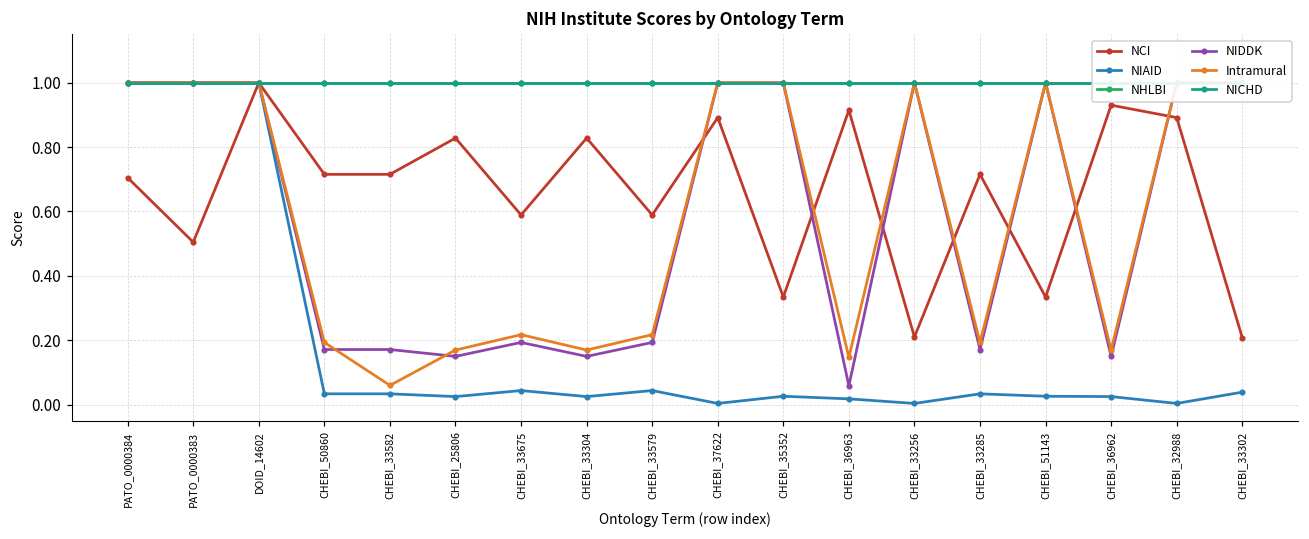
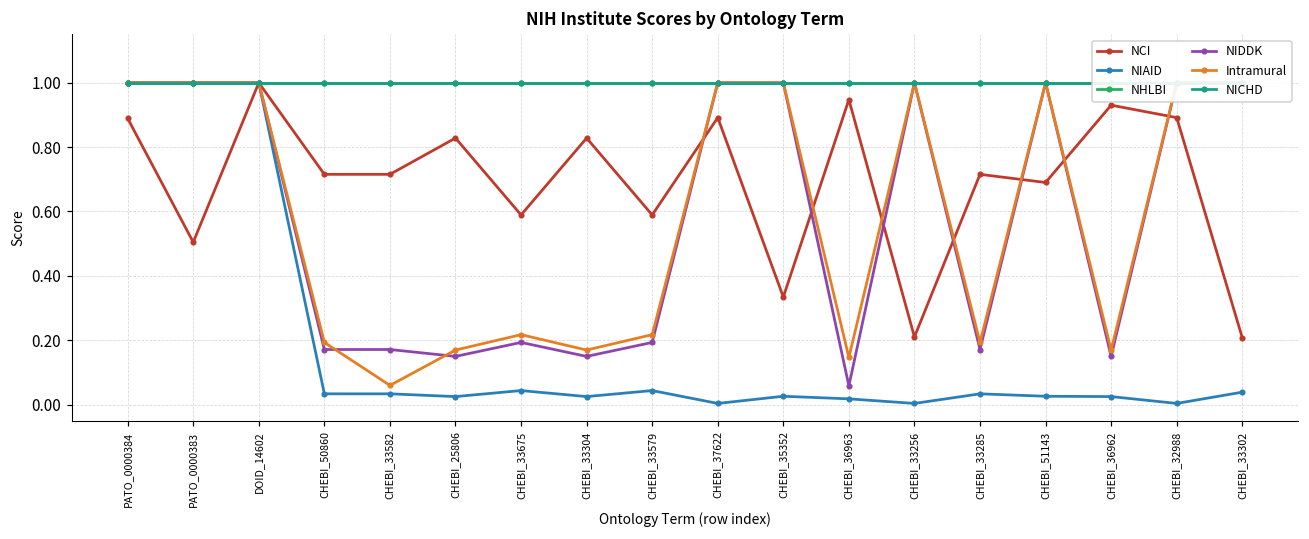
NCI, PATO_0000384: 0.70 -> 0.89
NCI, CHEBI_36963: 0.91 -> 0.95
NCI, CHEBI_51143: 0.33 -> 0.69
